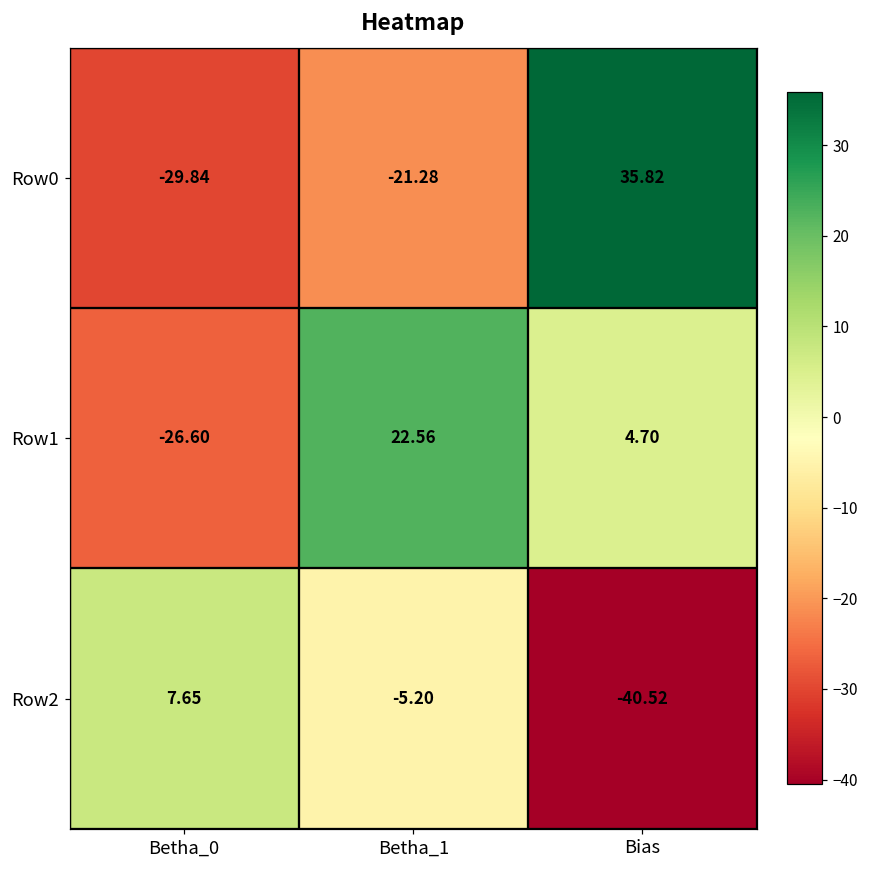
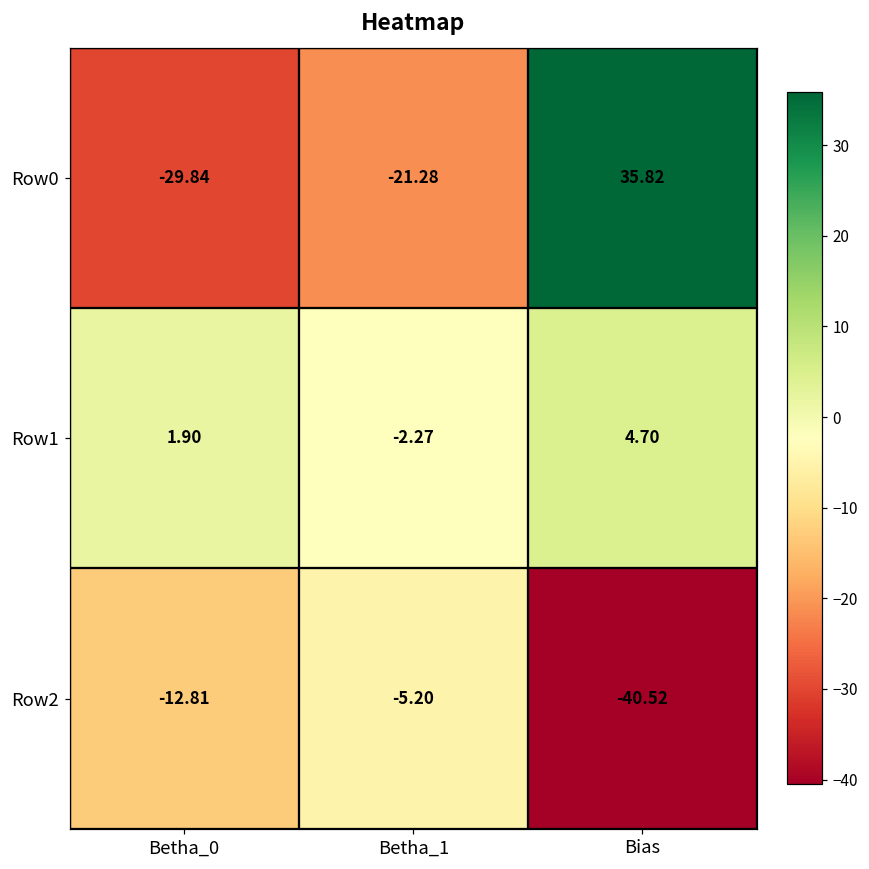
Row1, Betha_0: -26.60 -> 1.90
Row1, Betha_1: 22.56 -> -2.27
Row2, Betha_0: 7.65 -> -12.81
